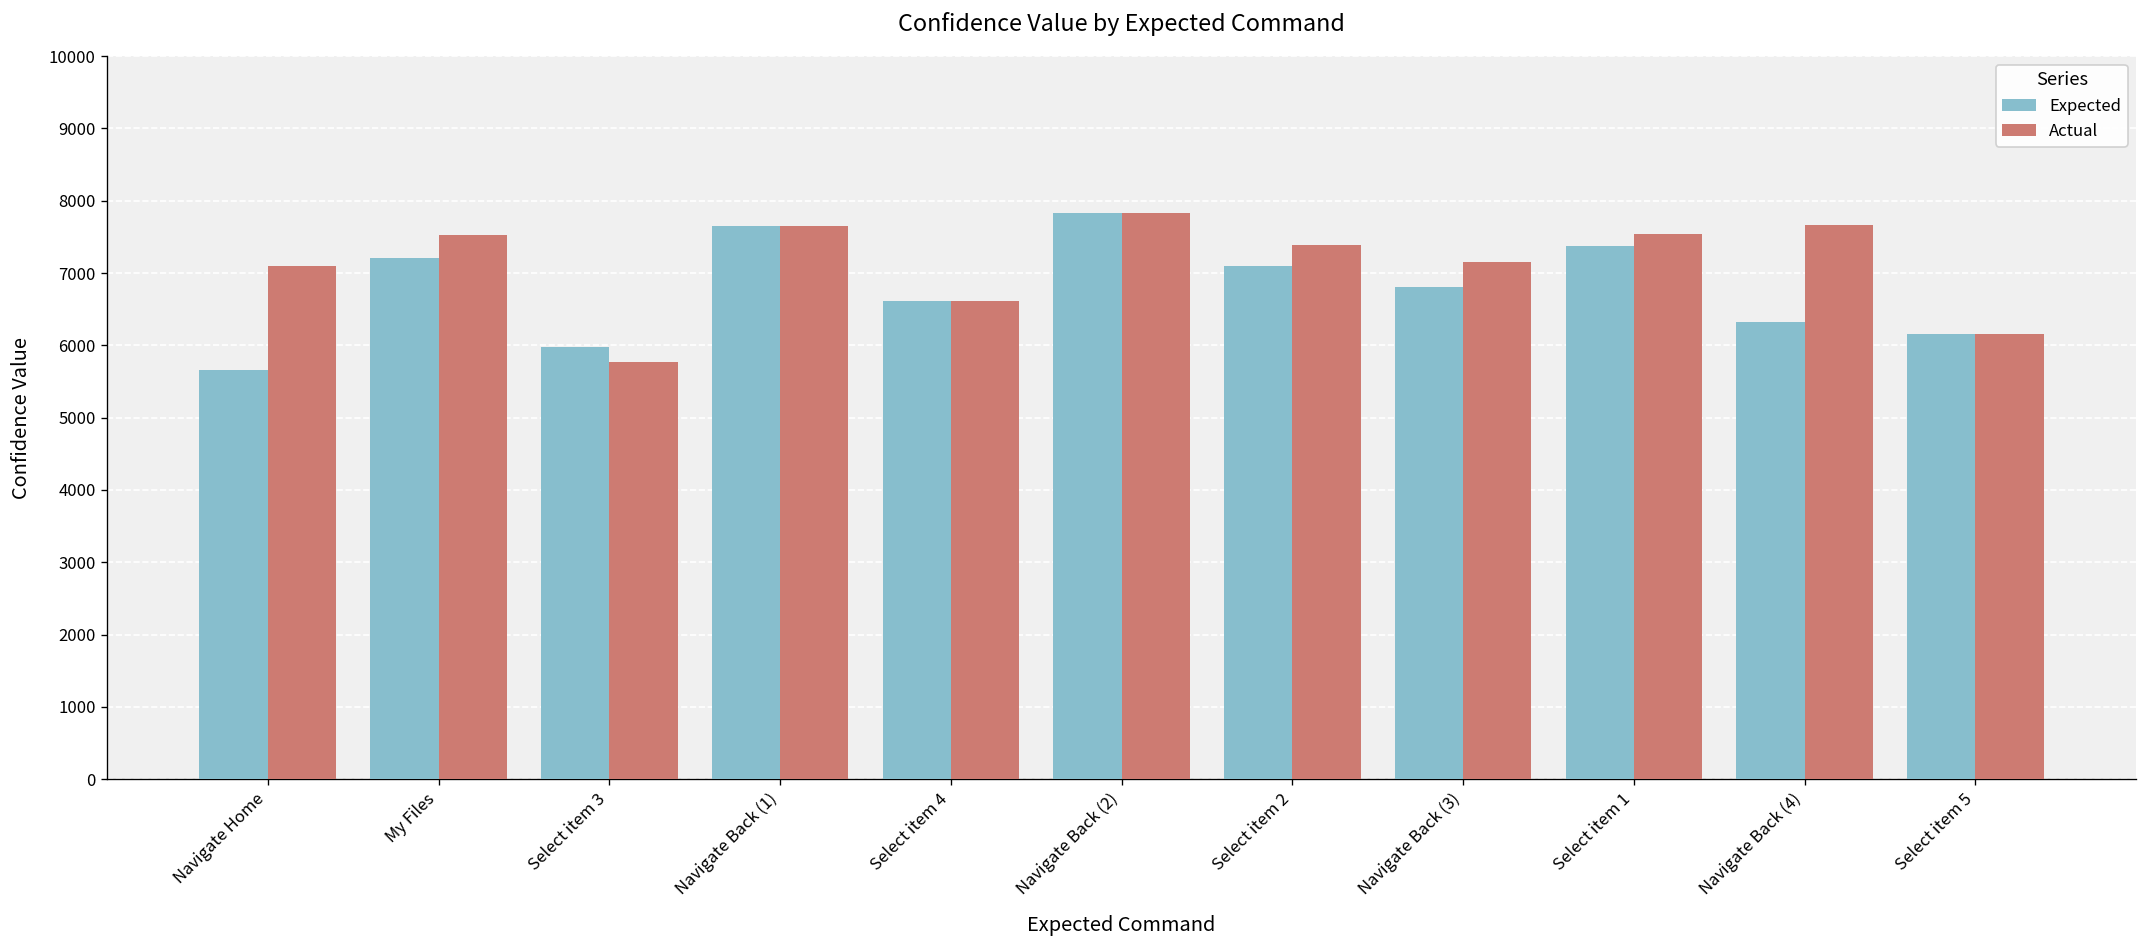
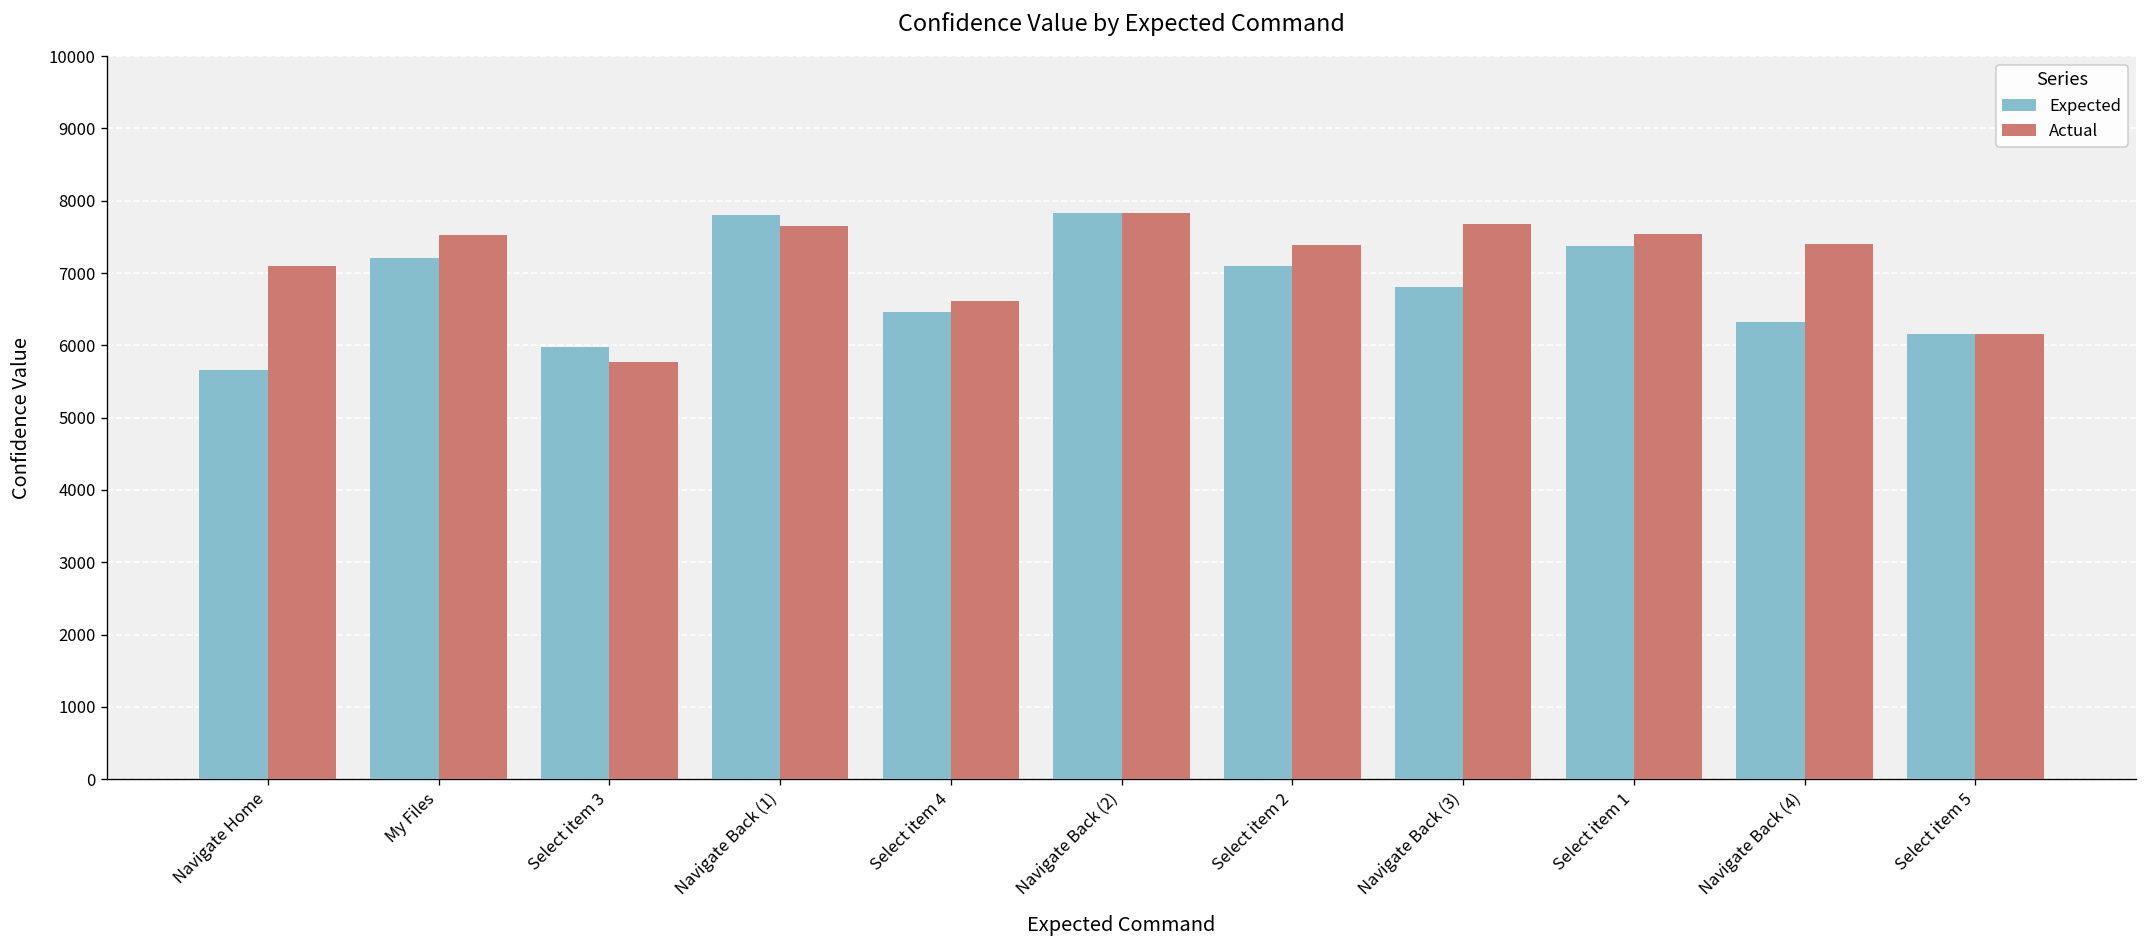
Expected, Navigate Back (1): 7700 -> 7800
Expected, Select item 4: 6600 -> 6500
Actual, Navigate Back (3): 7100 -> 7700
Actual, Navigate Back (4): 7700 -> 7400
